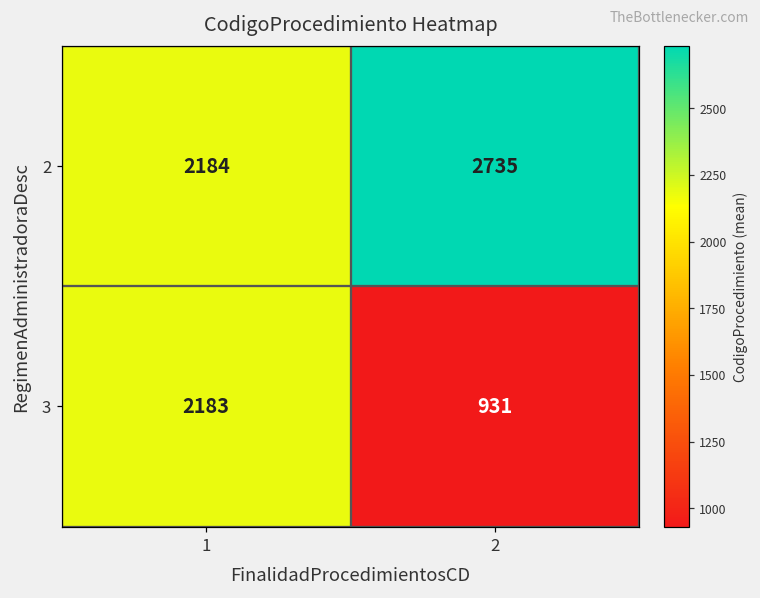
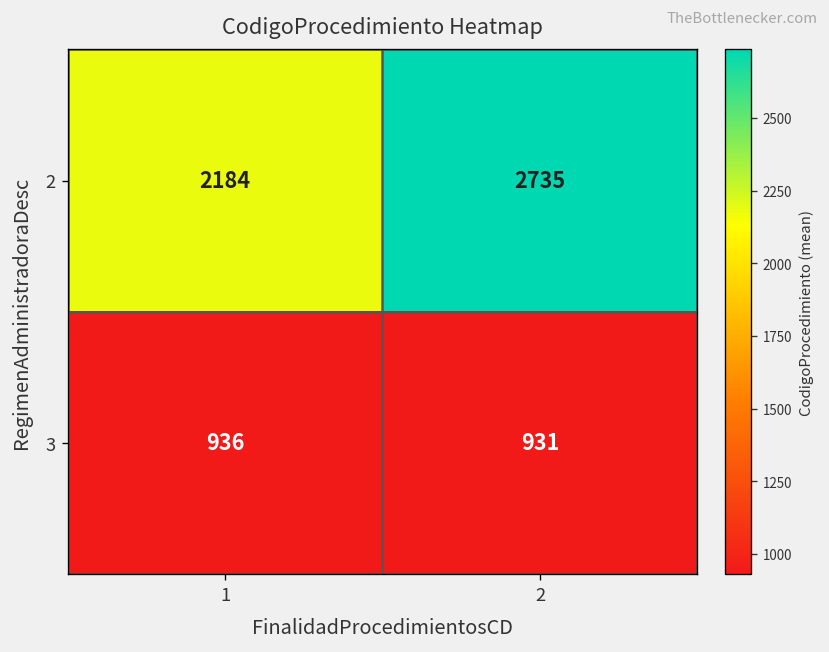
3, 1: 2183 -> 936
